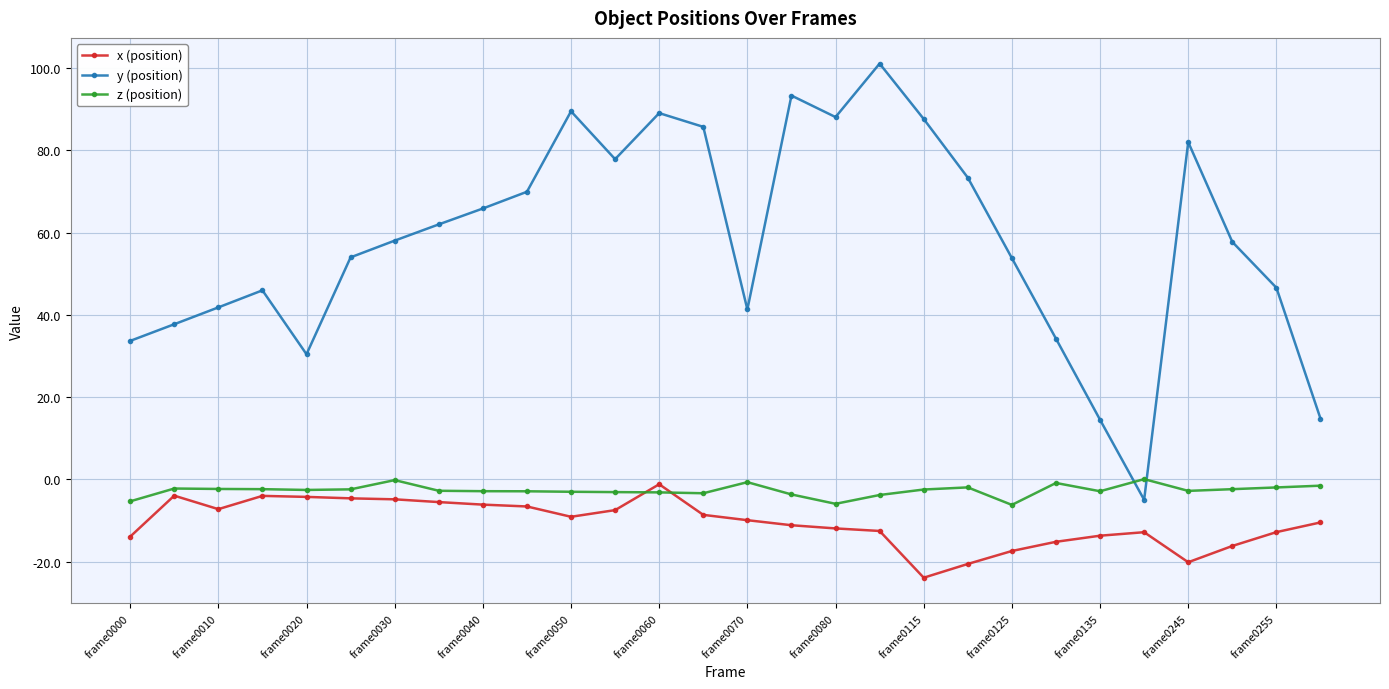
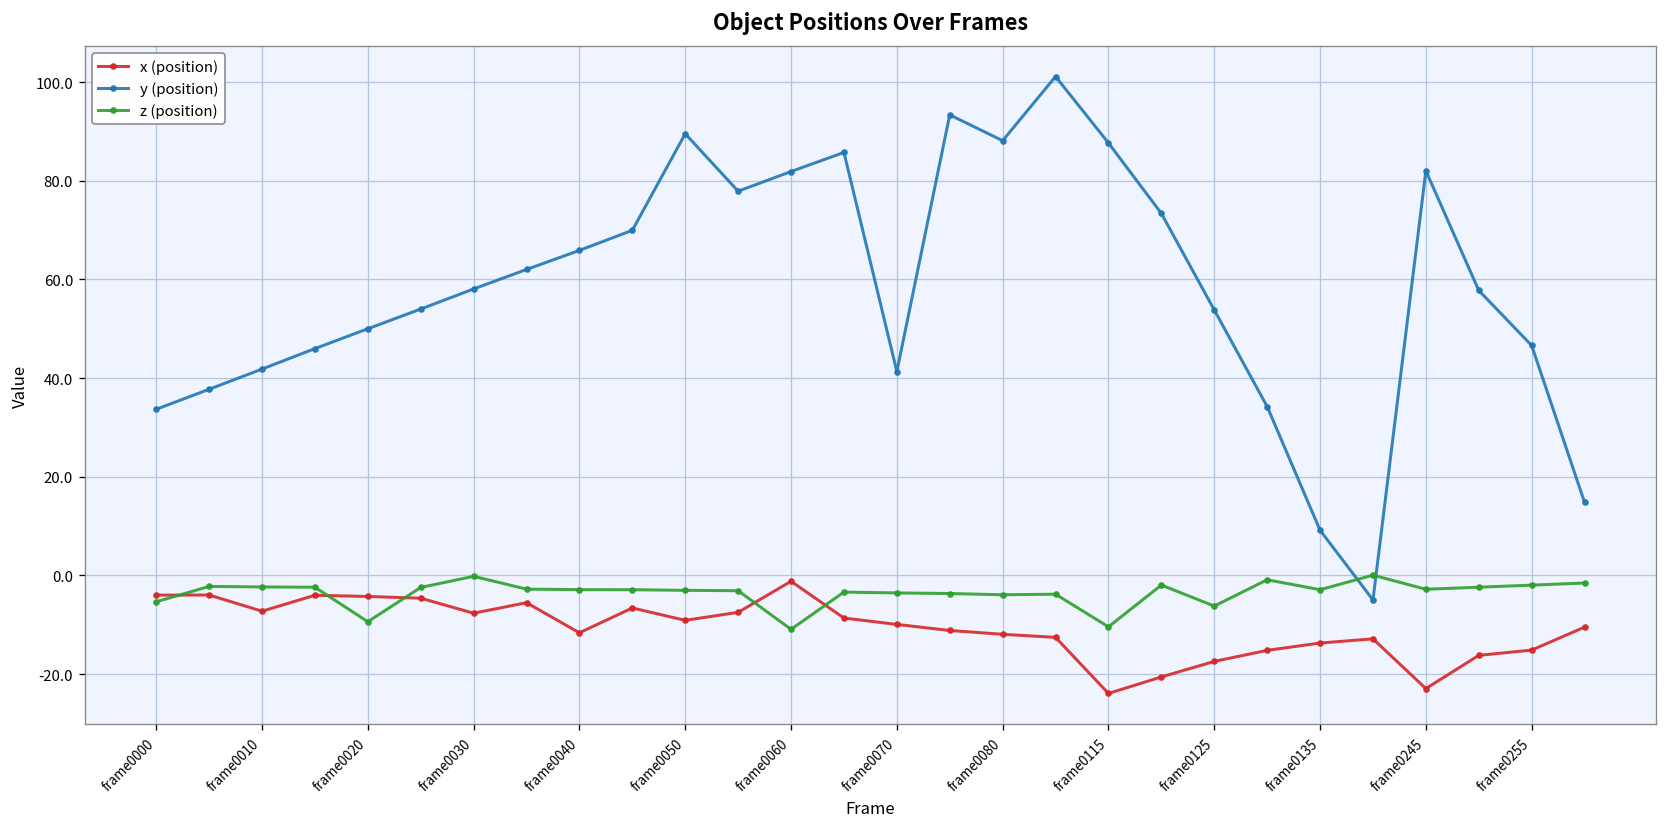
x (position), frame0000: -14 -> -4
y (position), frame0020: 30 -> 50
z (position), frame0020: -3 -> -9
x (position), frame0030: -5 -> -8
x (position), frame0040: -6 -> -12
y (position), frame0060: 89 -> 82
z (position), frame0060: -3 -> -11
z (position), frame0070: -1 -> -4
z (position), frame0080: -6 -> -4
z (position), frame0115: -2 -> -10
y (position), frame0135: 14 -> 9
x (position), frame0245: -20 -> -23
x (position), frame0255: -13 -> -15
